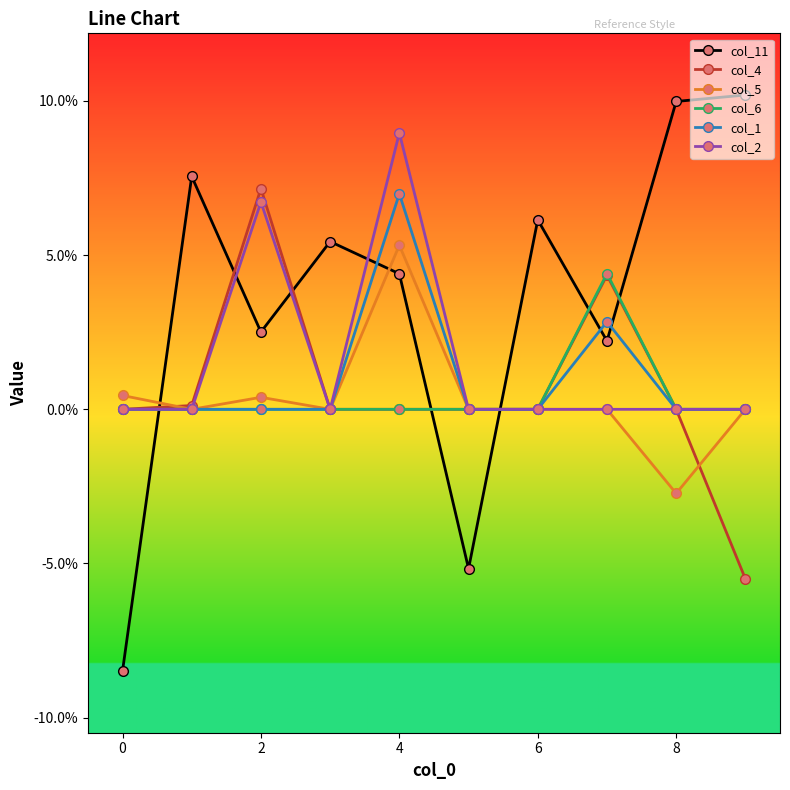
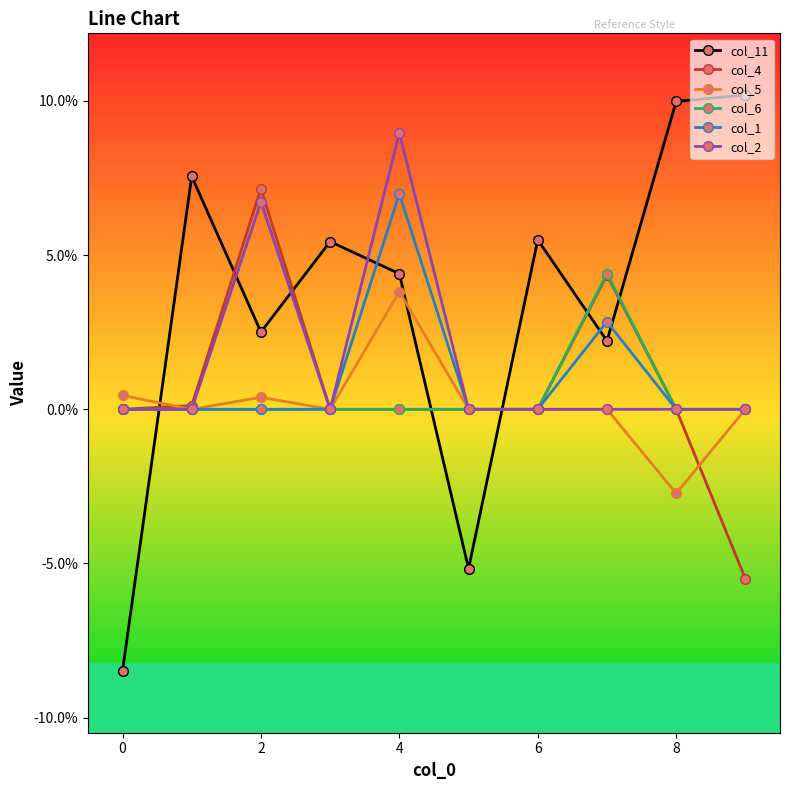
col_5, 4: 5.3% -> 3.8%
col_11, 6: 6.1% -> 5.5%
